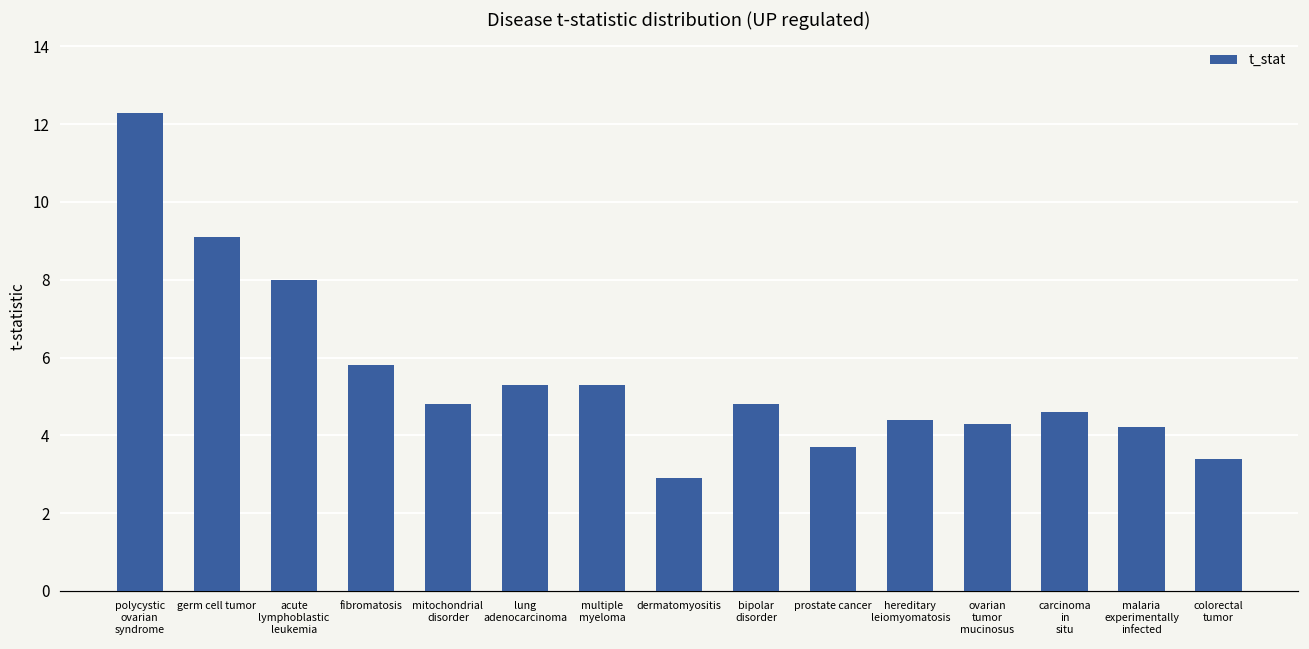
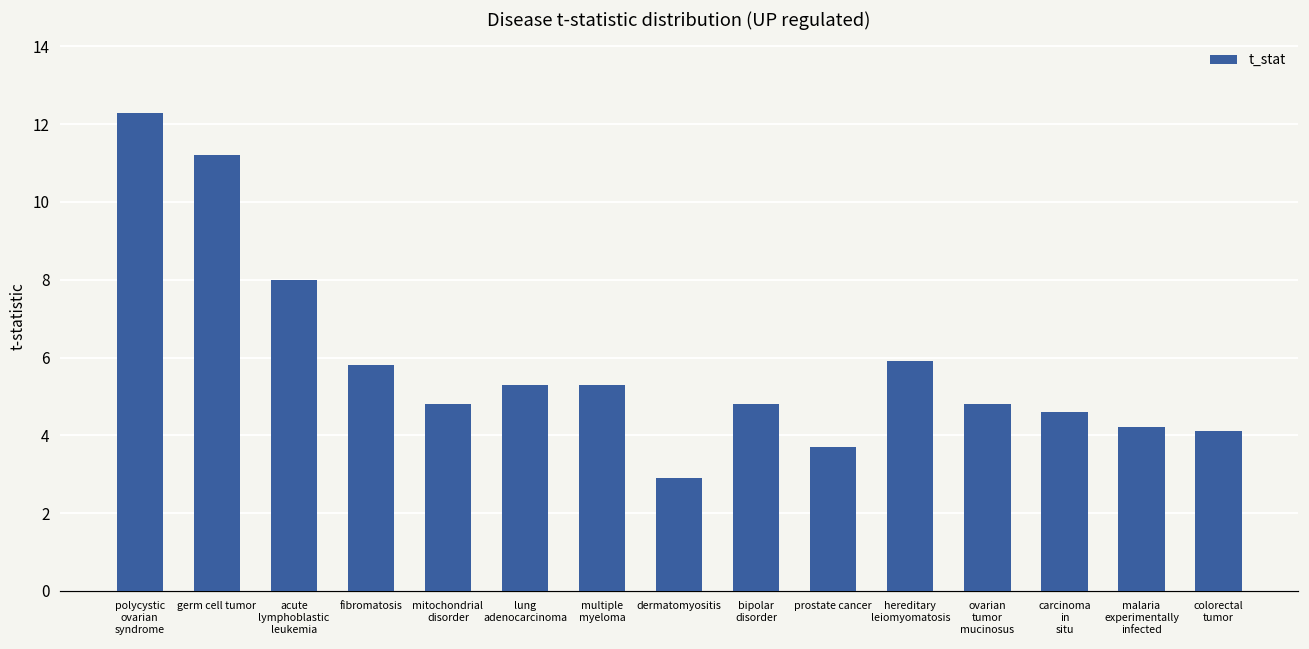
germ cell tumor: 9.1 -> 11.2
hereditary leiomyomatosis: 4.4 -> 5.9
ovarian tumor mucinosus: 4.3 -> 4.8
colorectal tumor: 3.4 -> 4.1
